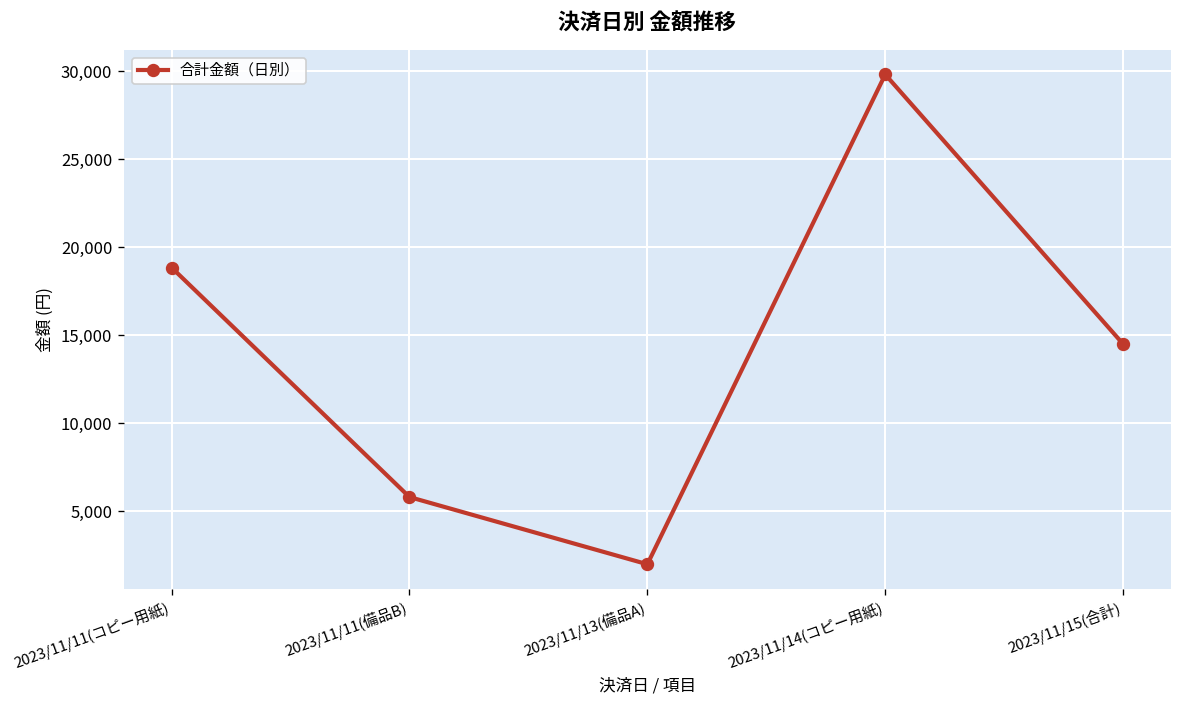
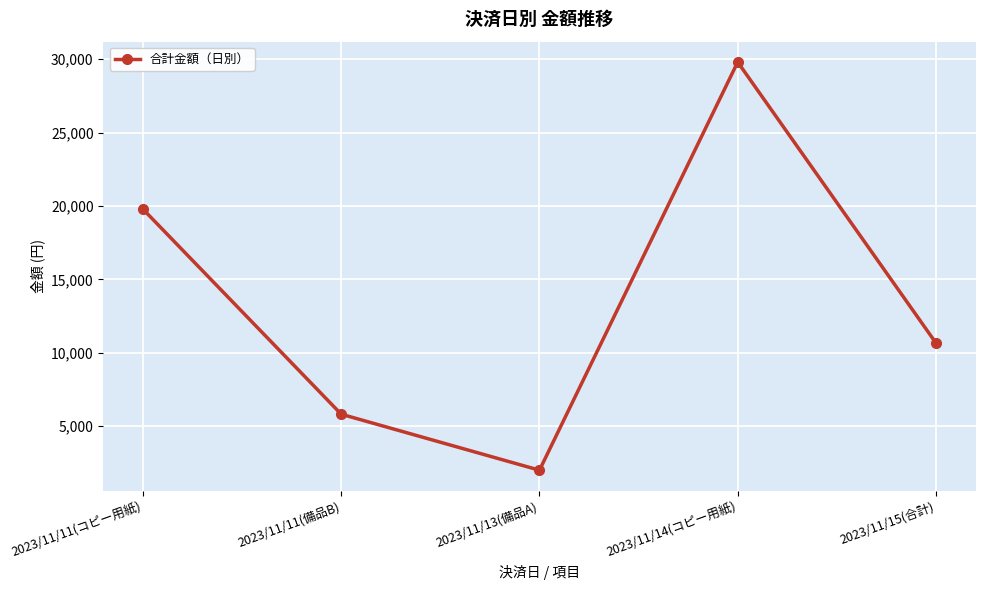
2023/11/11(コピー用紙): 18,800 -> 19,800
2023/11/15(合計): 14,500 -> 10,700
